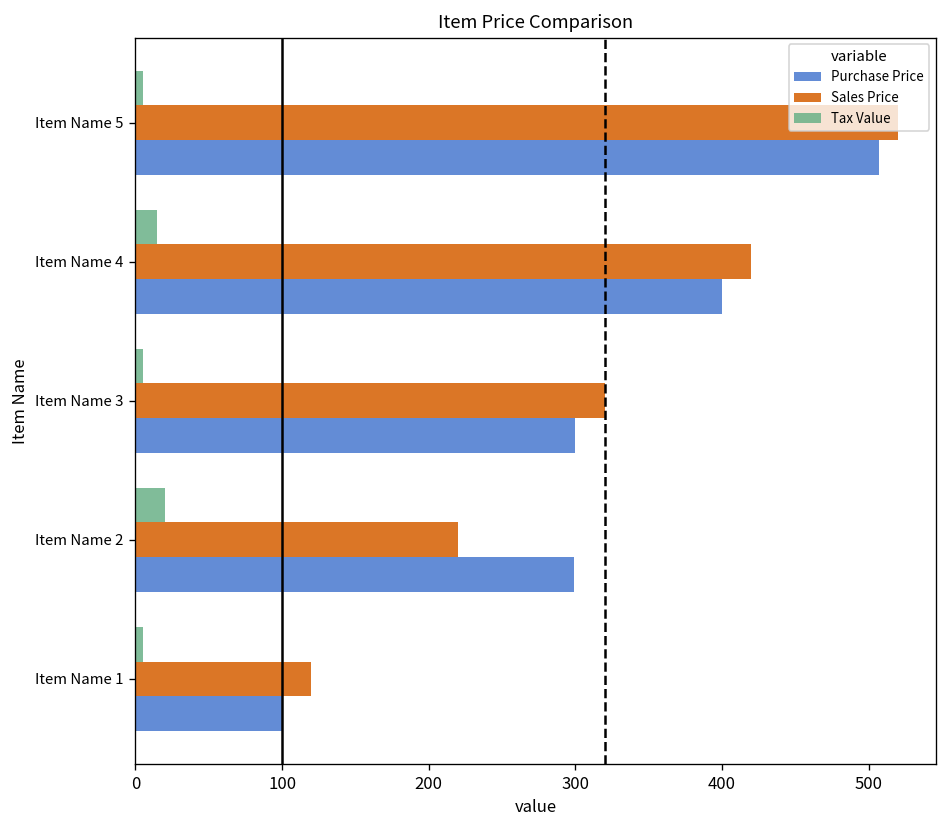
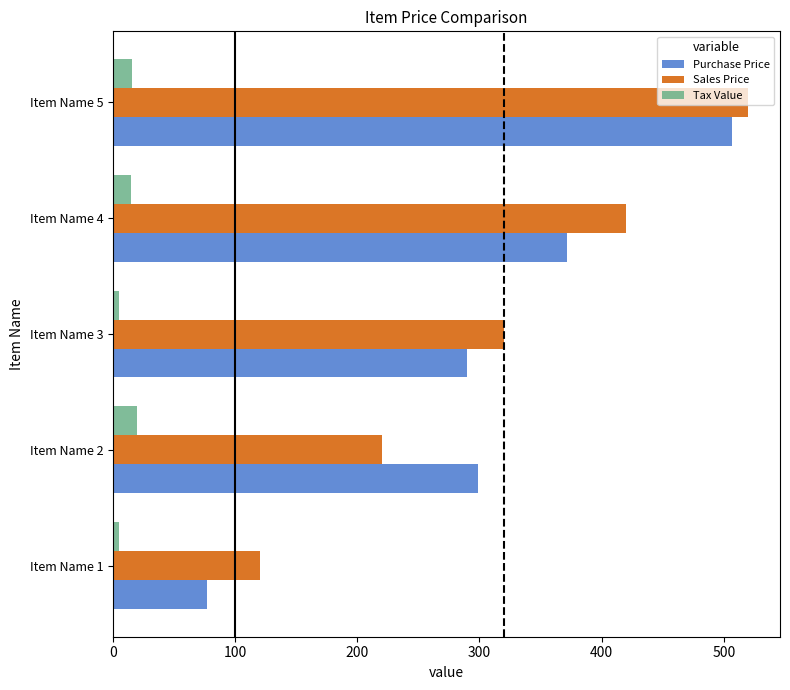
Tax Value, Item Name 5: 5 -> 16
Purchase Price, Item Name 4: 400 -> 372
Purchase Price, Item Name 3: 300 -> 290
Purchase Price, Item Name 1: 100 -> 77
